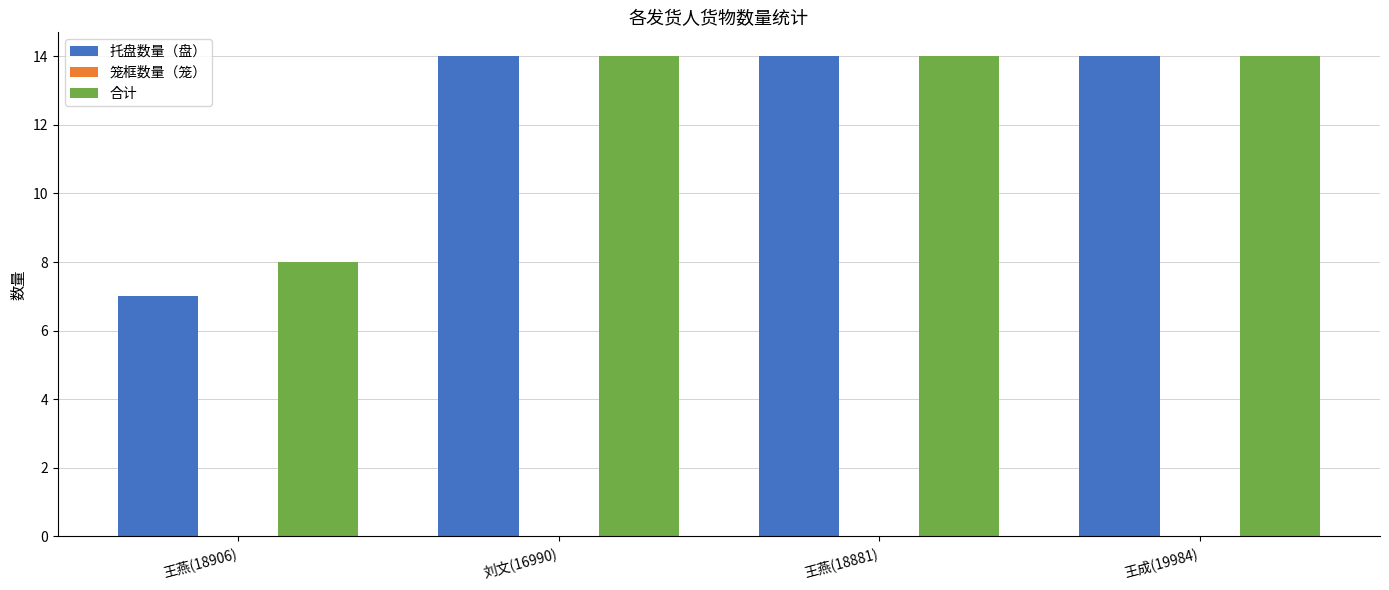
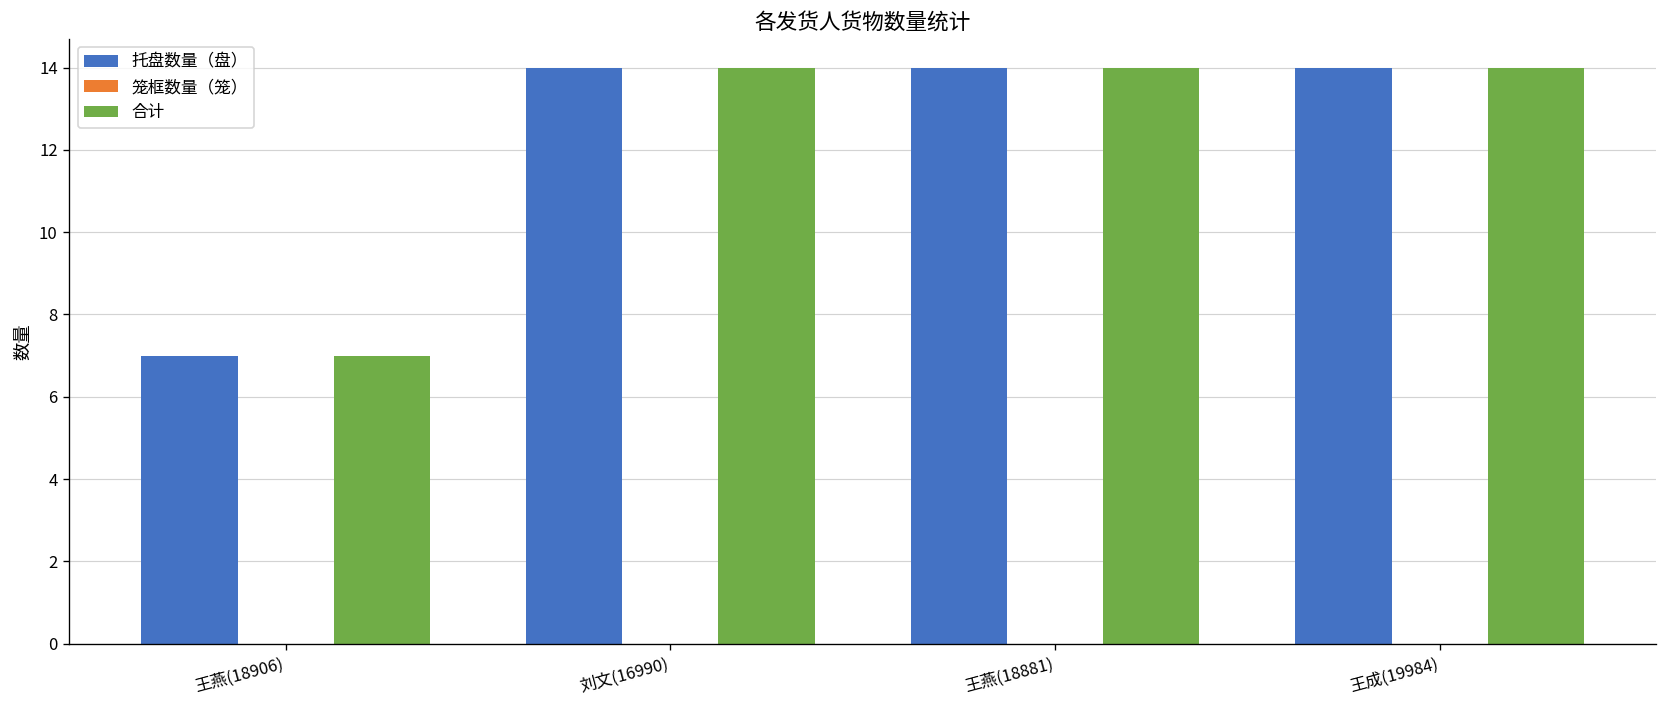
合计, 王燕(18906): 8 -> 7
